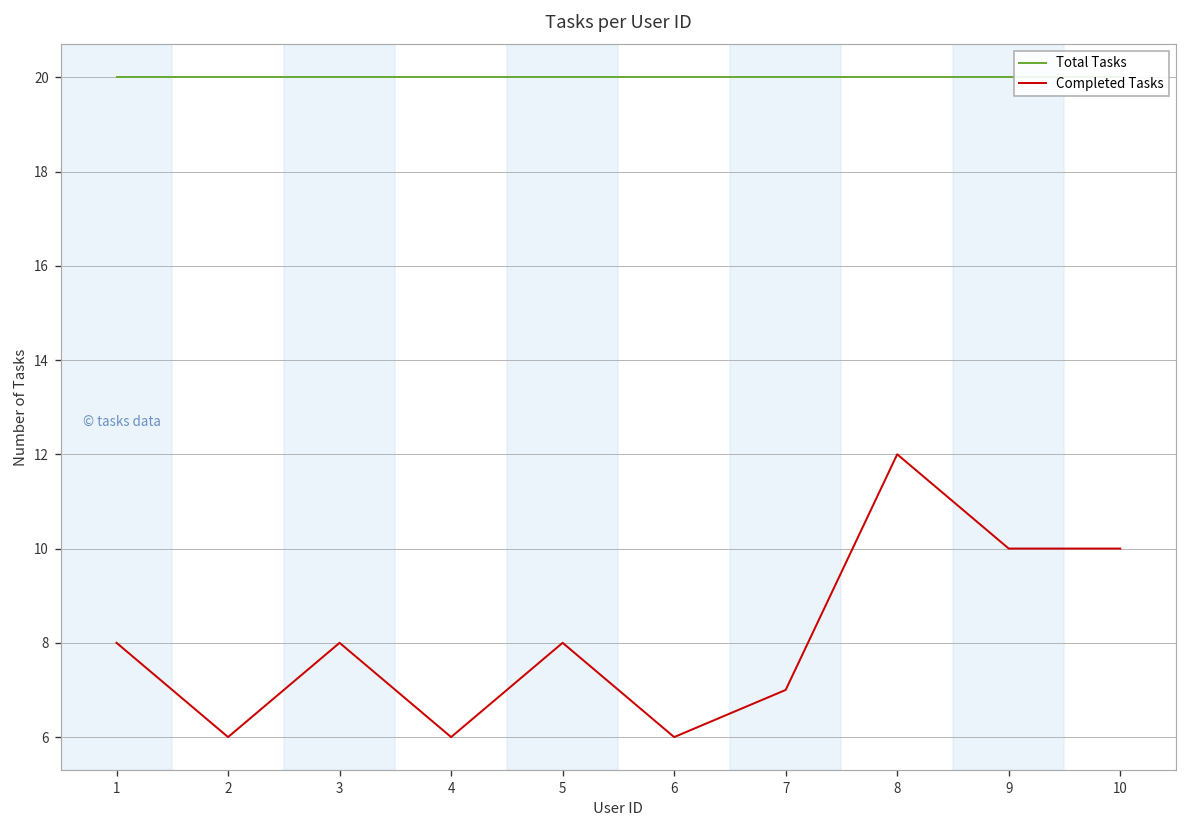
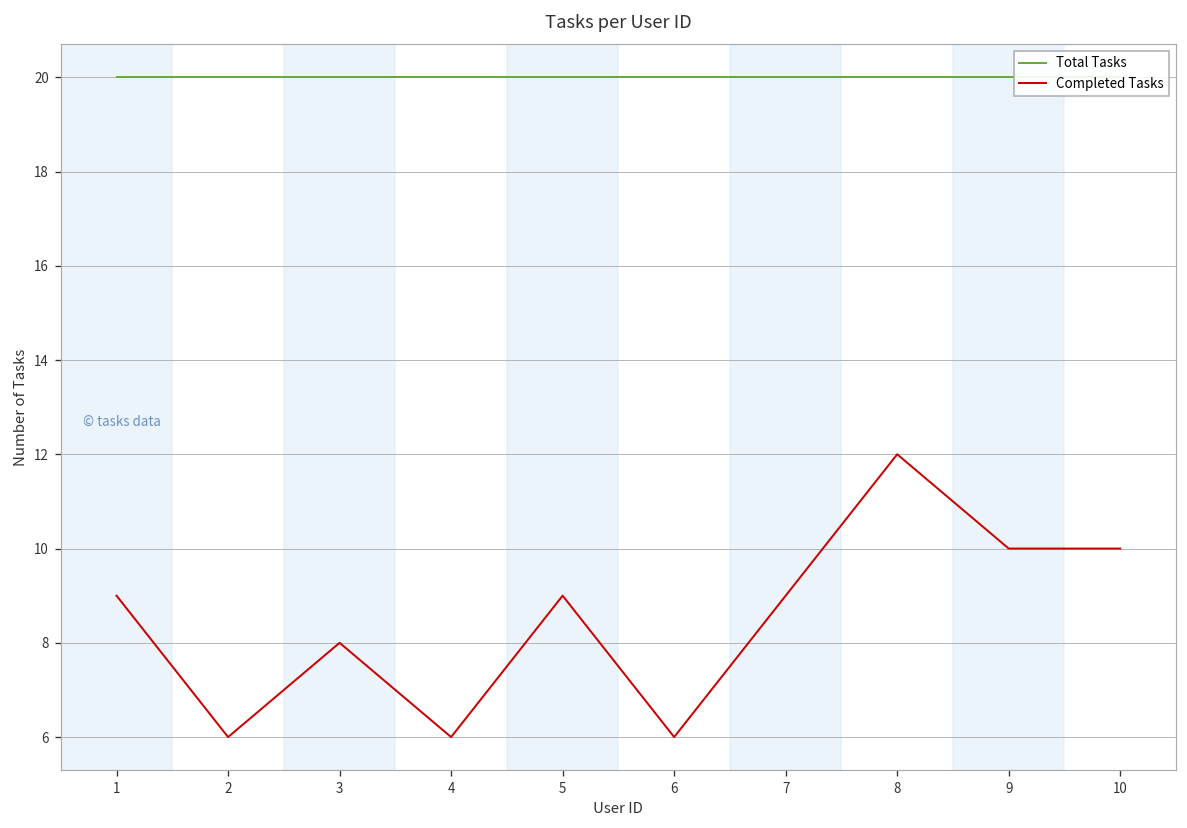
Completed Tasks, 1: 8 -> 9
Completed Tasks, 5: 8 -> 9
Completed Tasks, 7: 7 -> 9
